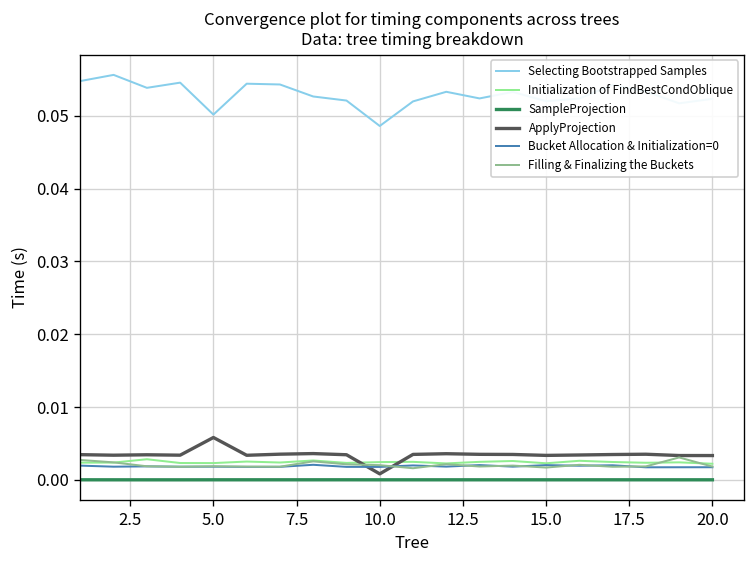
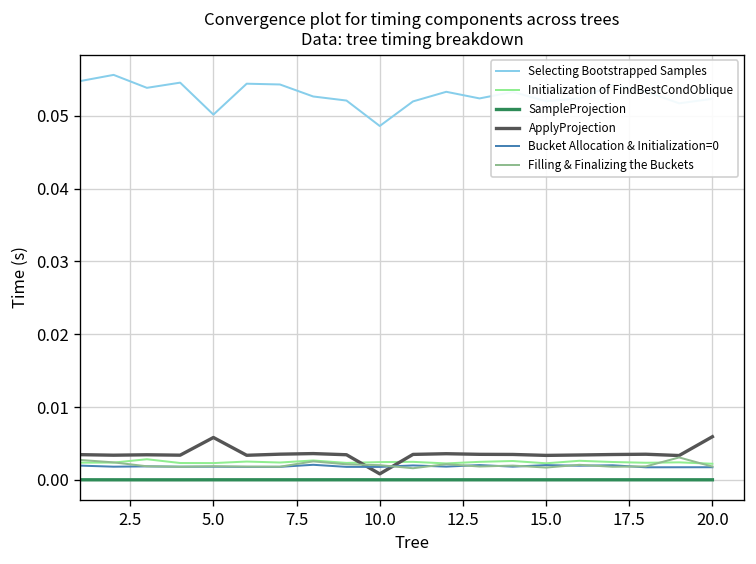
ApplyProjection, 20.0: 0.003 -> 0.006
